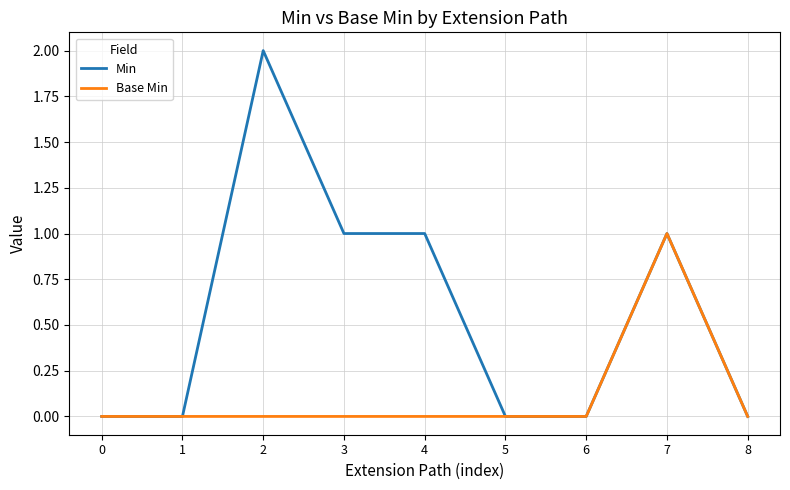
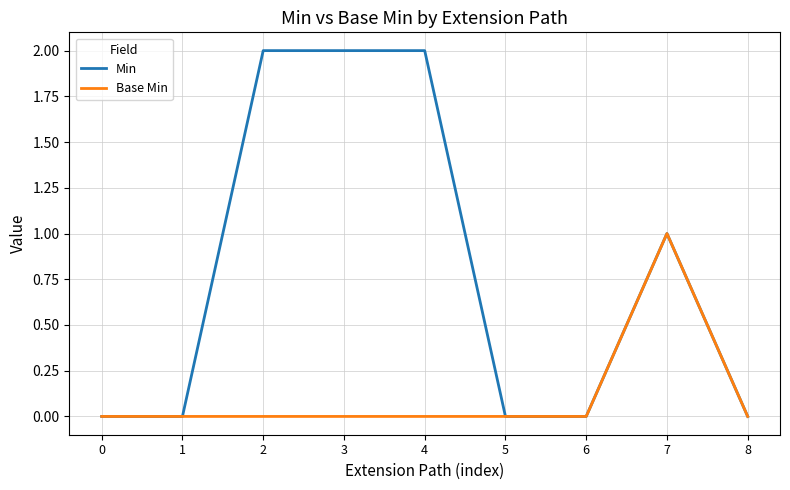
Min, 3: 1 -> 2
Min, 4: 1 -> 2
